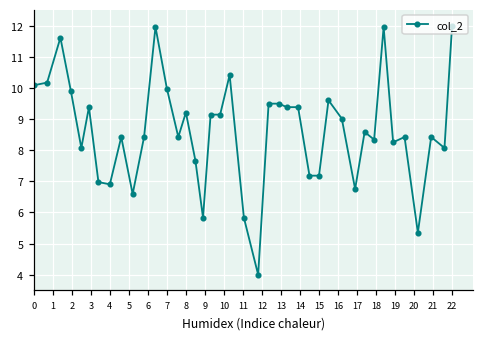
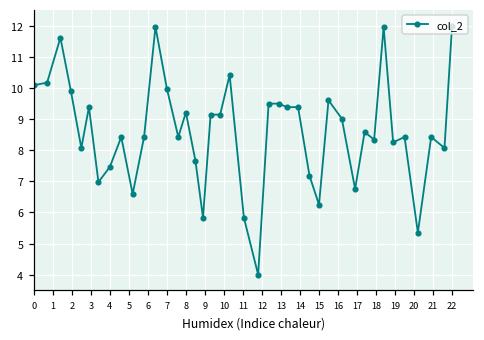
4: 6.9 -> 7.5
15: 7.2 -> 6.2
